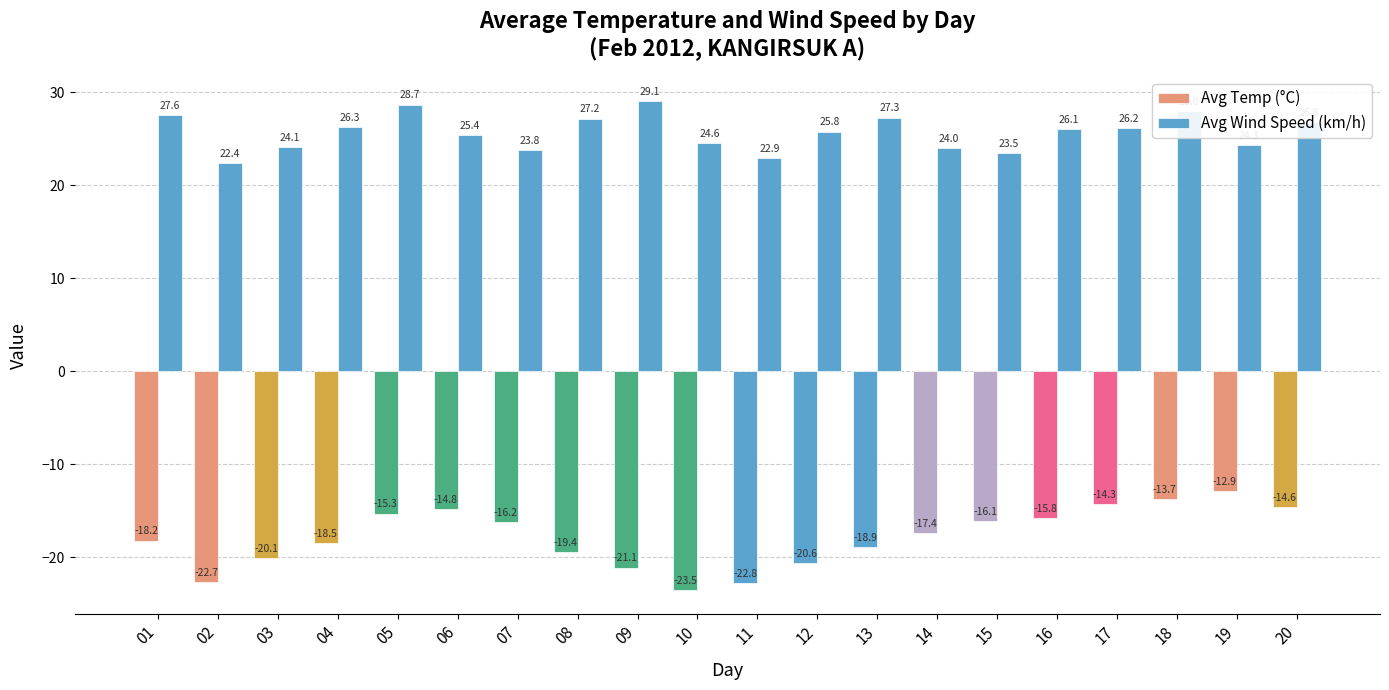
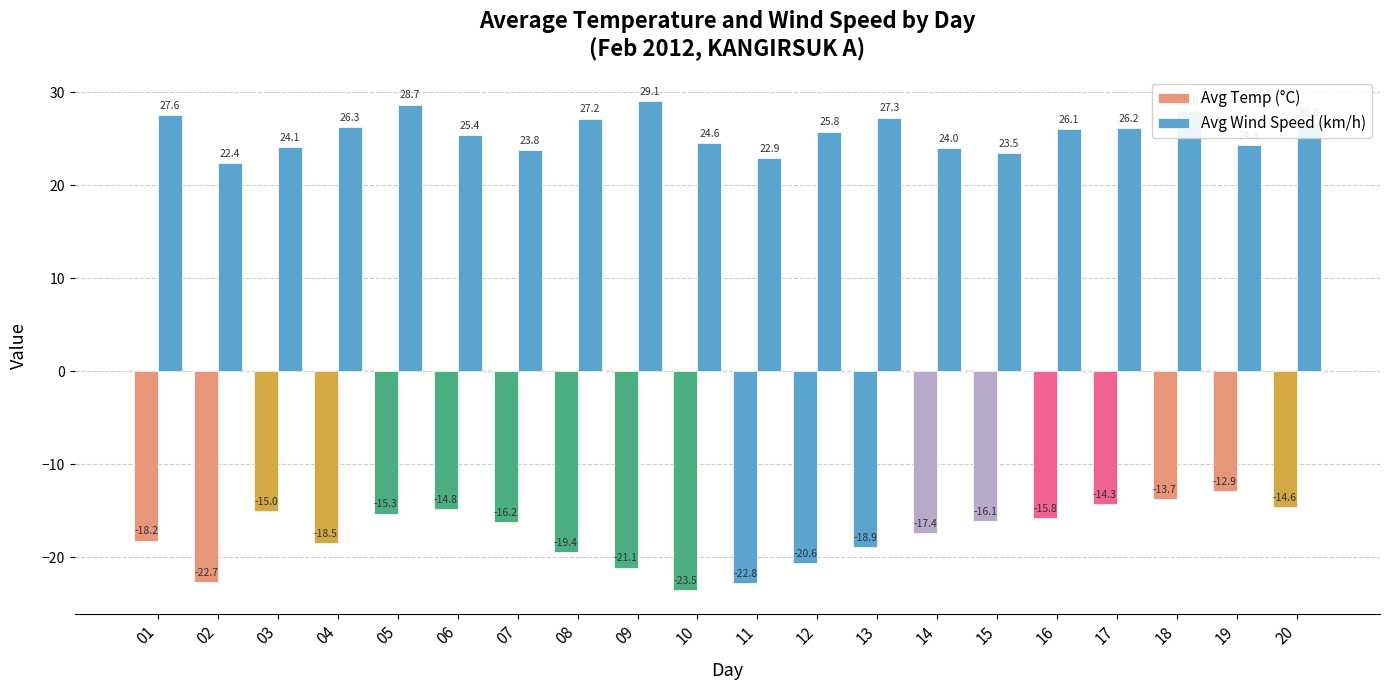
Avg Temp (°C), 03: -20.1 -> -15.0
